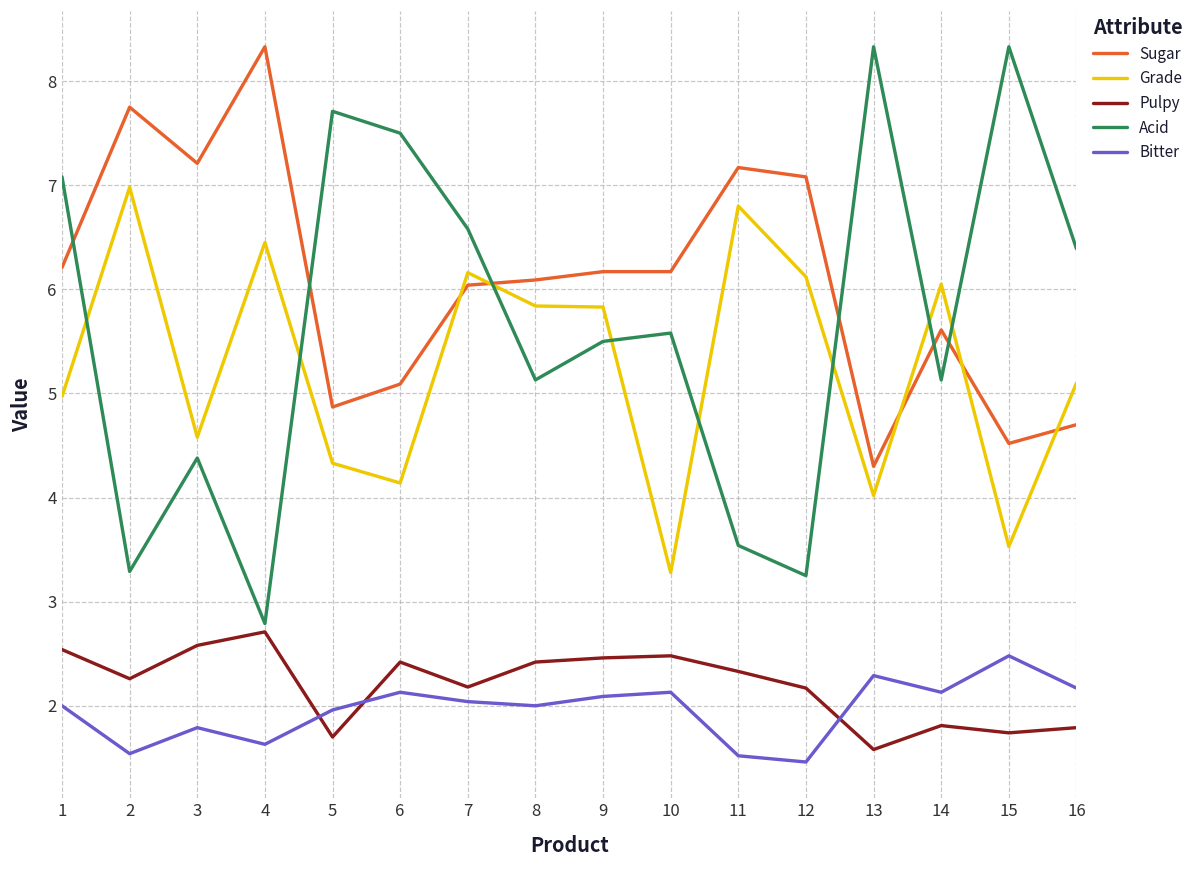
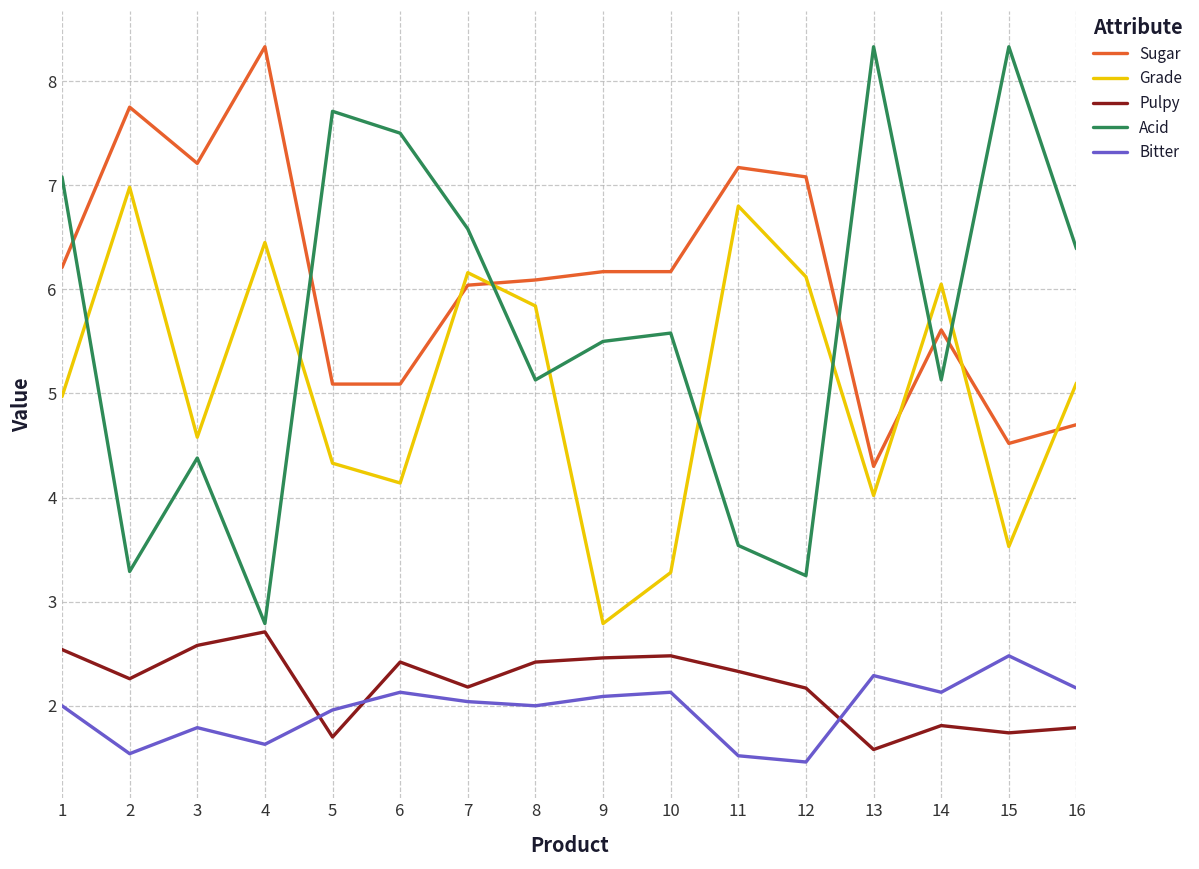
Sugar, 5: 4.9 -> 5.1
Grade, 9: 5.8 -> 2.8
